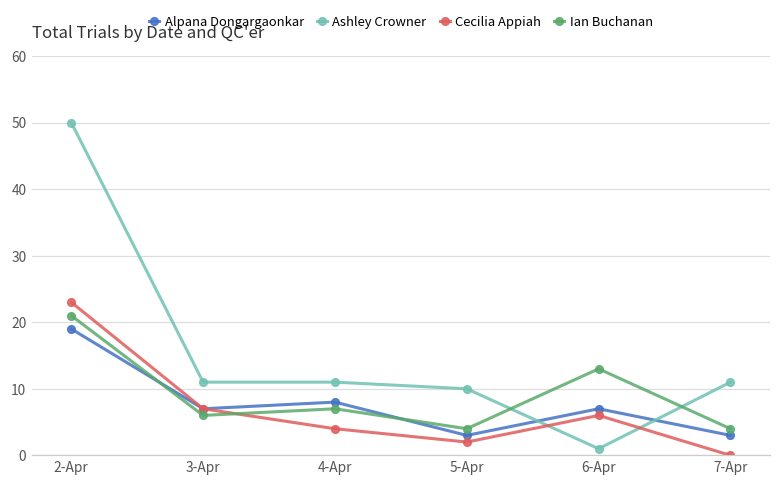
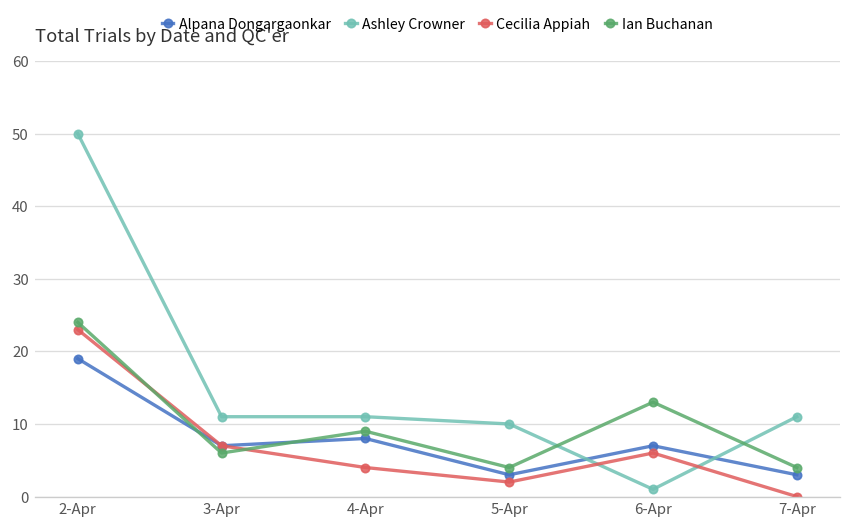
Ian Buchanan, 2-Apr: 21 -> 24
Ian Buchanan, 4-Apr: 7 -> 9
